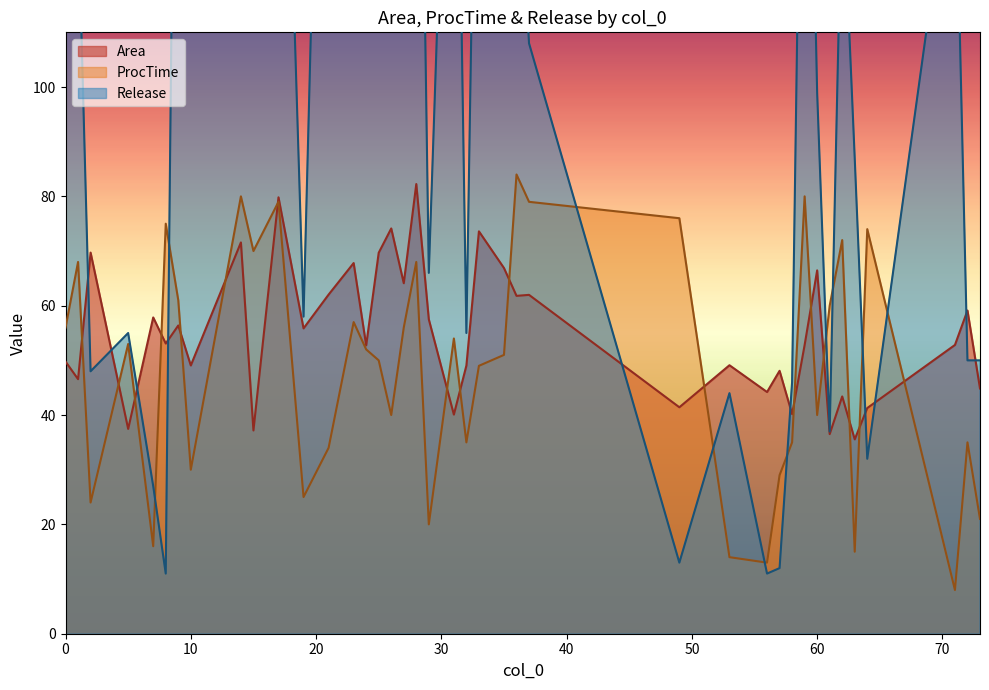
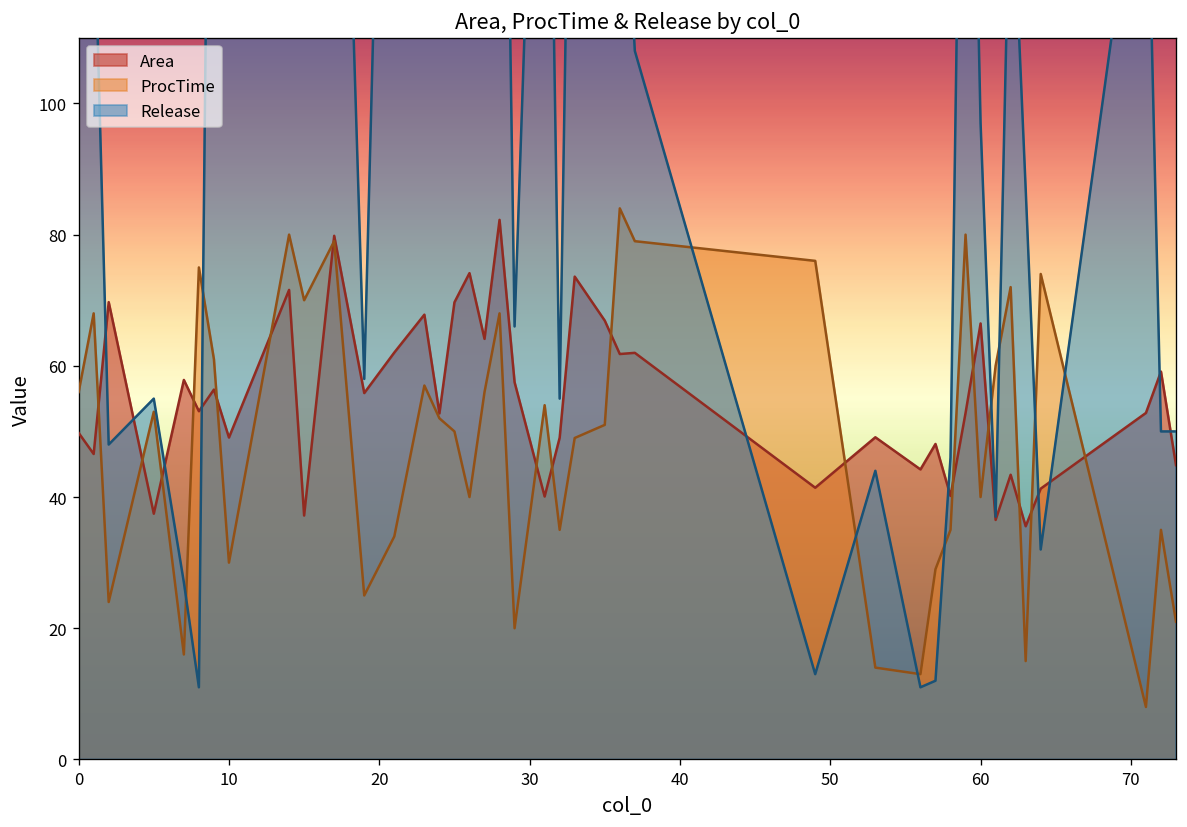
Release, 60: 99 -> 97
